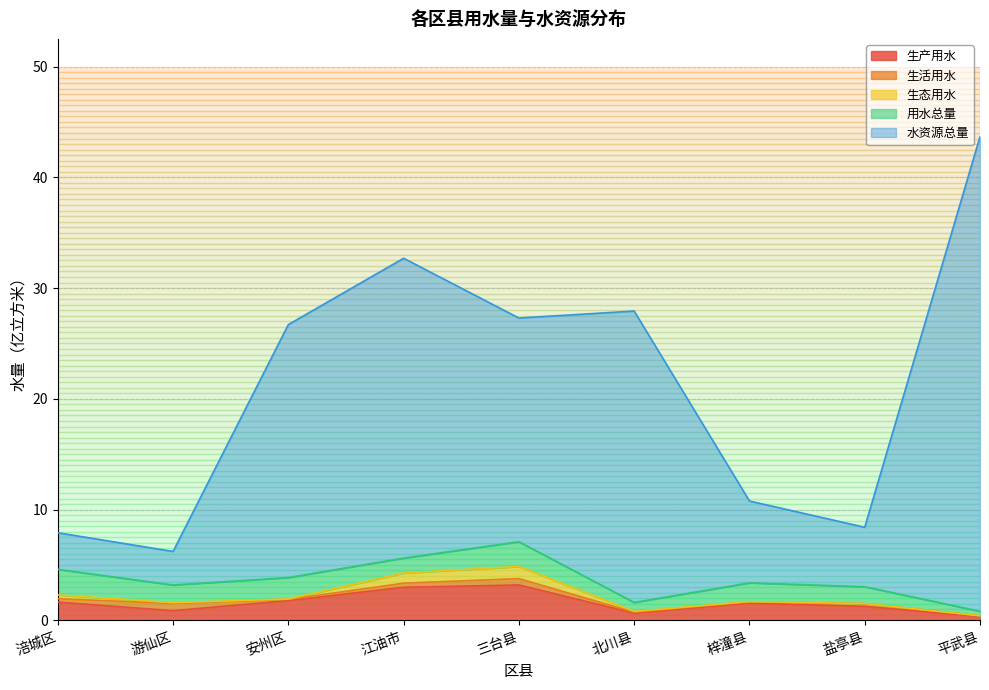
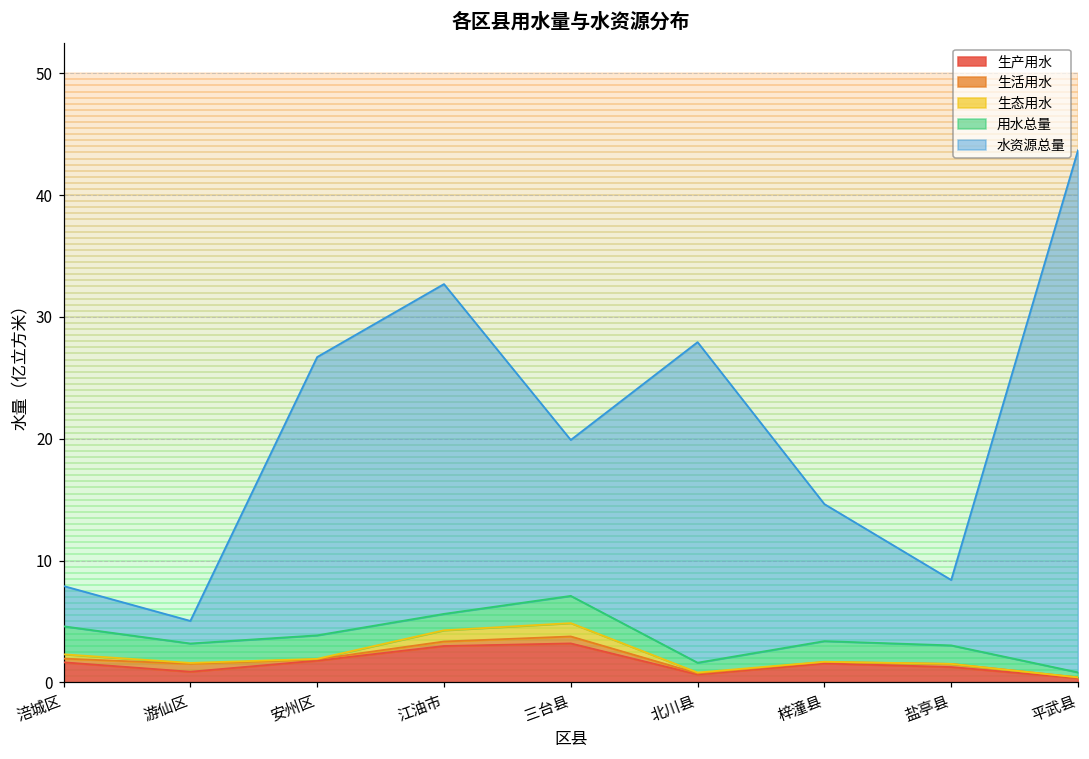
水资源总量, 游仙区: 3.0 -> 1.9
水资源总量, 三台县: 20.2 -> 12.8
水资源总量, 梓潼县: 7.4 -> 11.2
